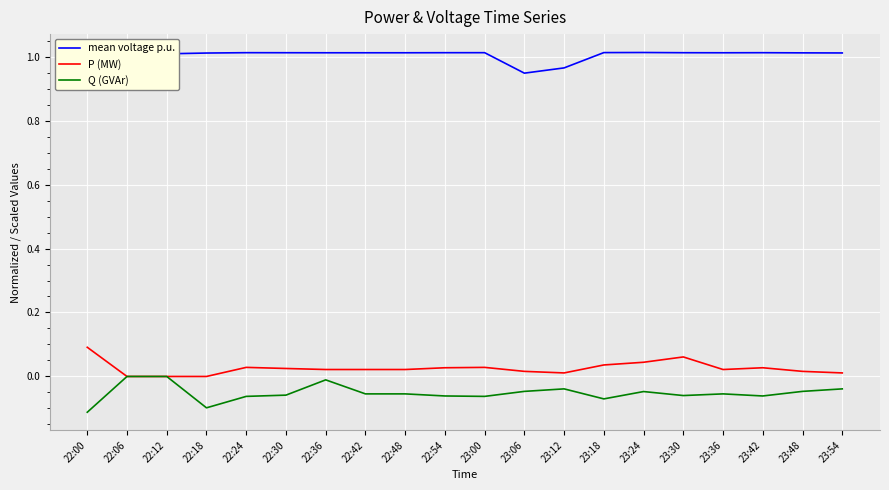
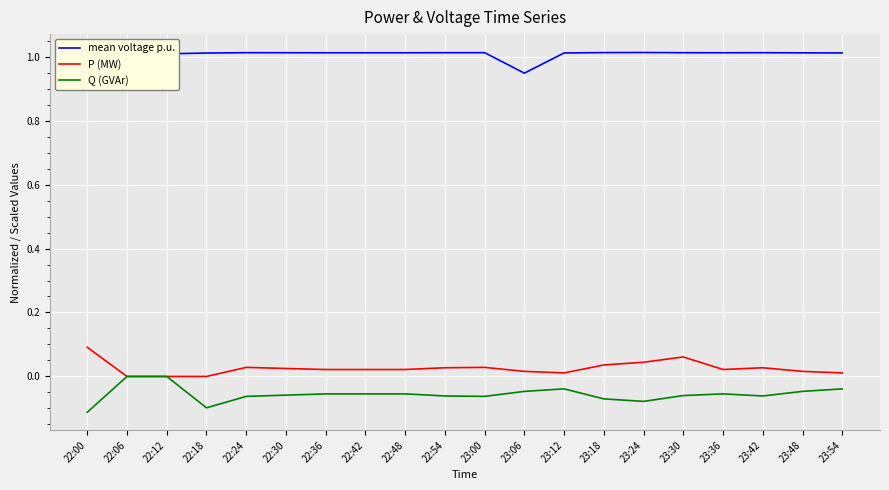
Q (GVAr), 22:36: -0.01 -> -0.05
mean voltage p.u., 23:12: 0.96 -> 1.01
Q (GVAr), 23:24: -0.05 -> -0.08
